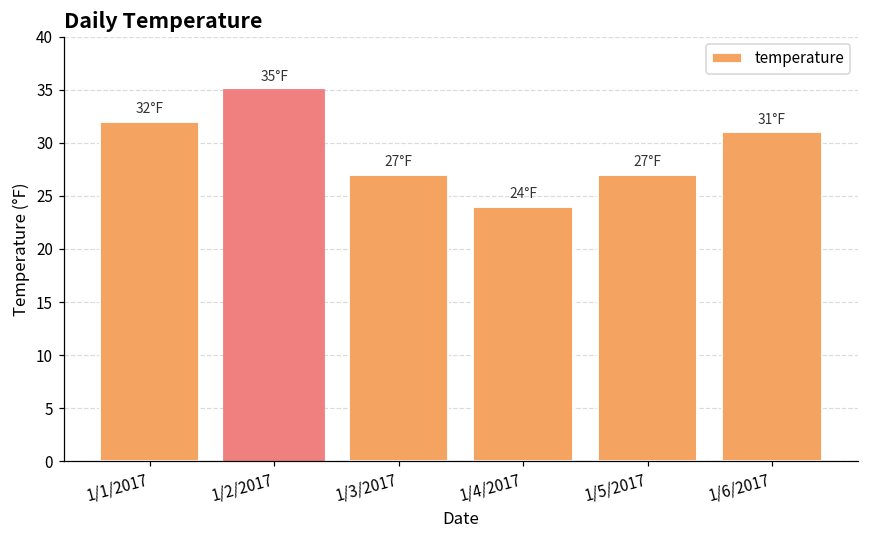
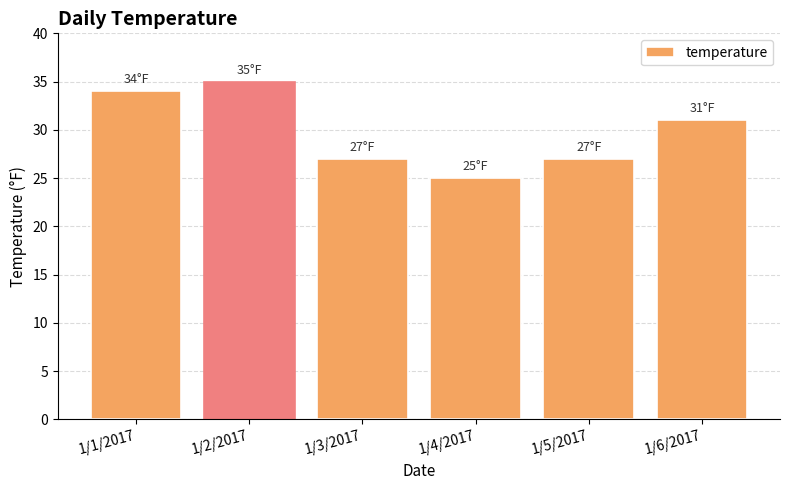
1/1/2017: 32°F -> 34°F
1/4/2017: 24°F -> 25°F
